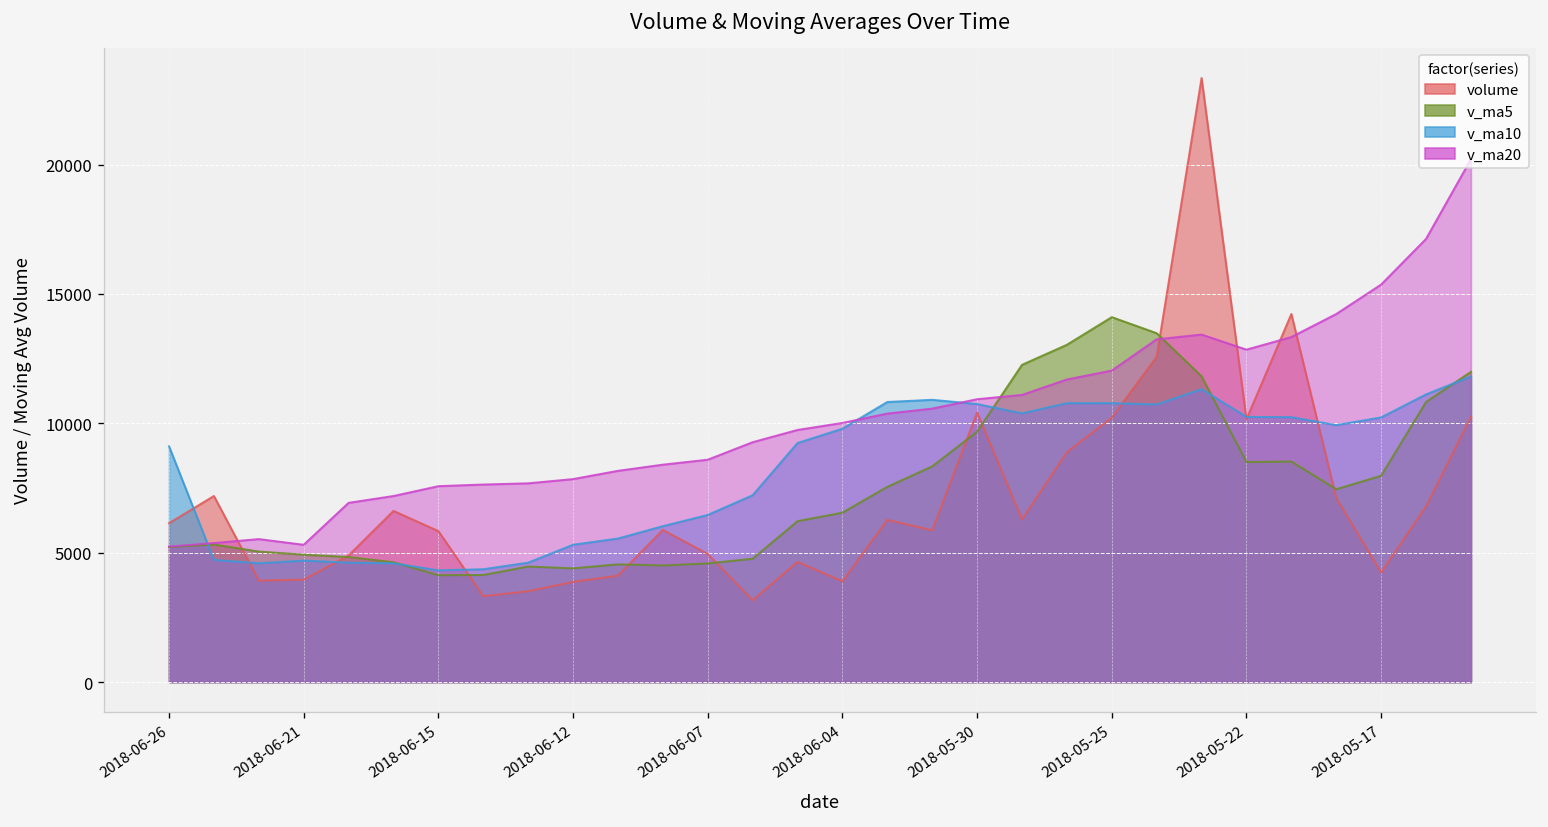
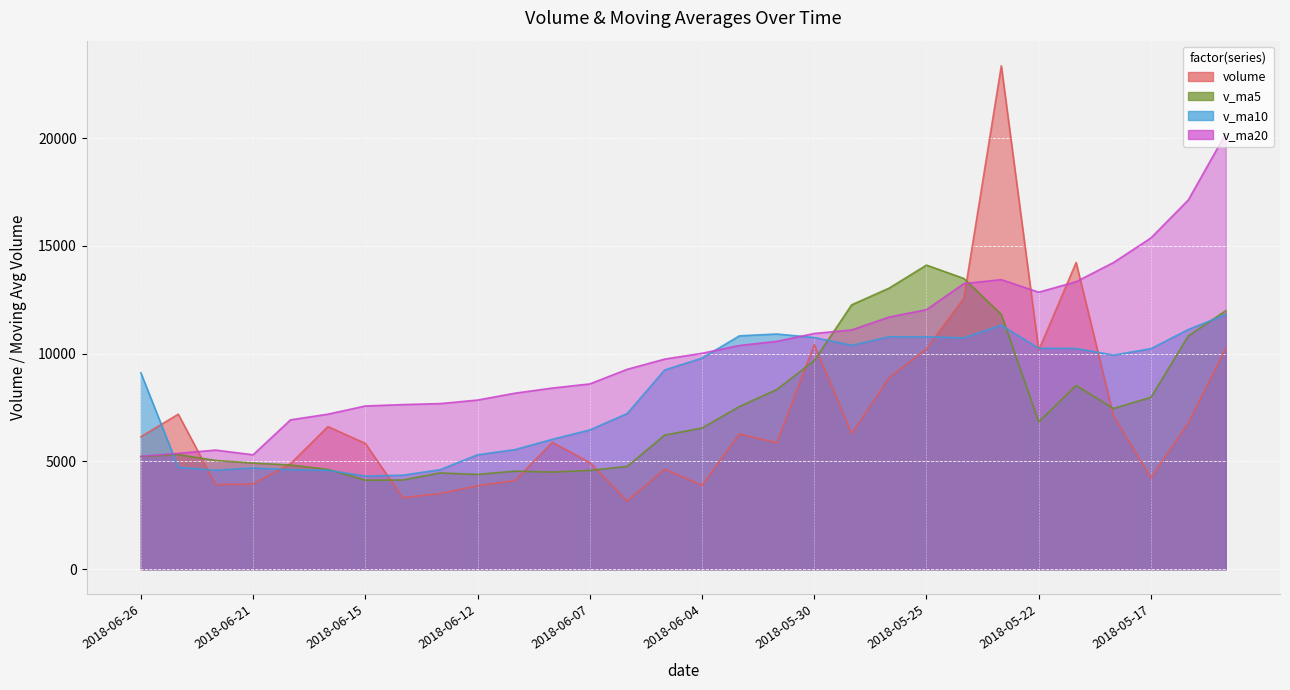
v_ma5, 2018-05-22: 8500 -> 6800
